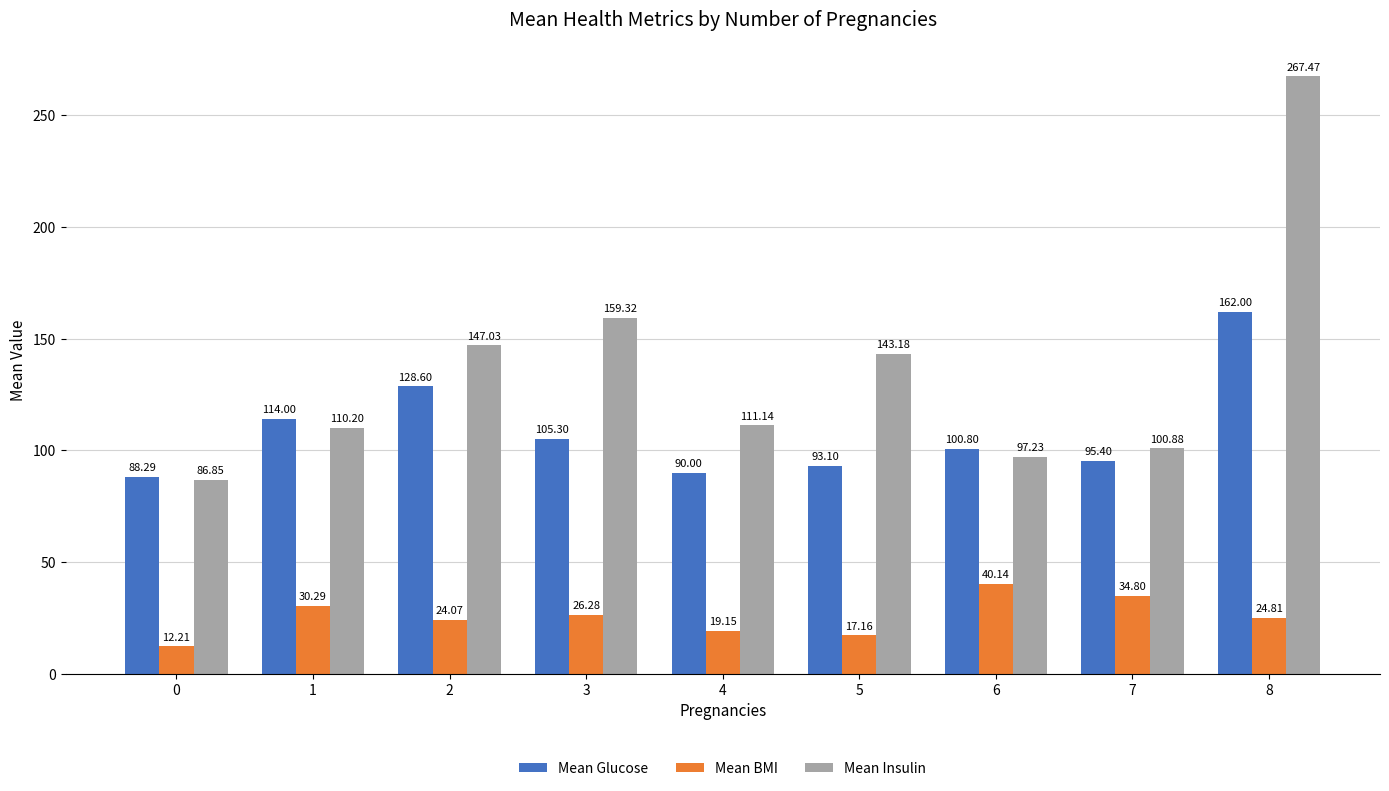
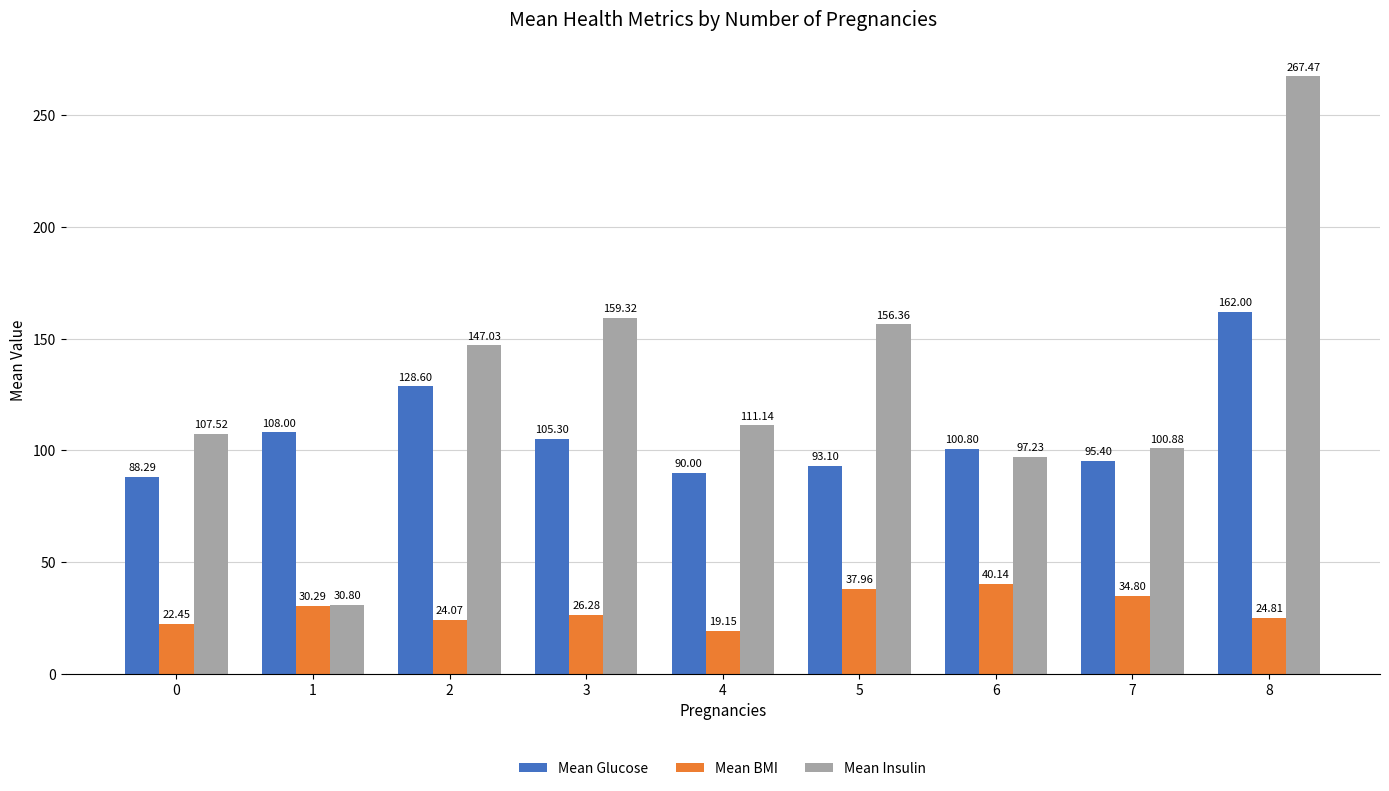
Mean BMI, 0: 12.21 -> 22.45
Mean Insulin, 0: 86.85 -> 107.52
Mean Glucose, 1: 114.00 -> 108.00
Mean Insulin, 1: 110.20 -> 30.80
Mean BMI, 5: 17.16 -> 37.96
Mean Insulin, 5: 143.18 -> 156.36
